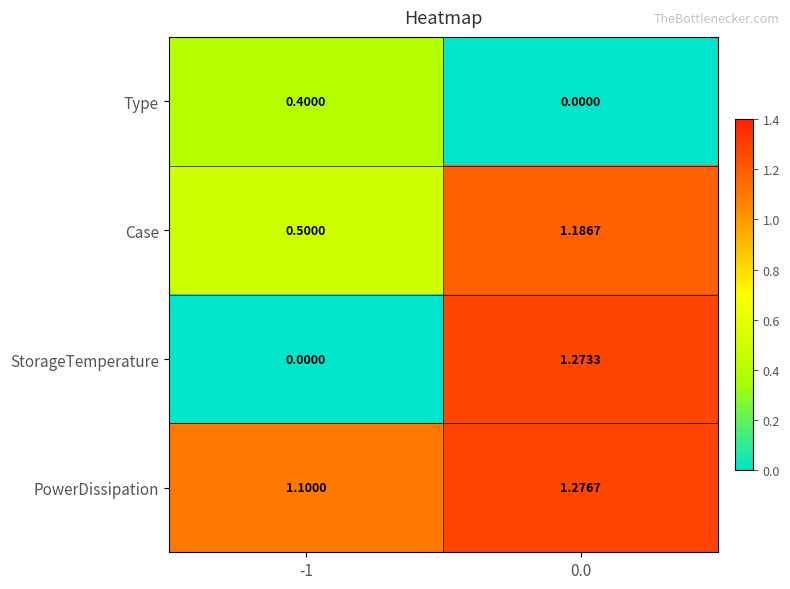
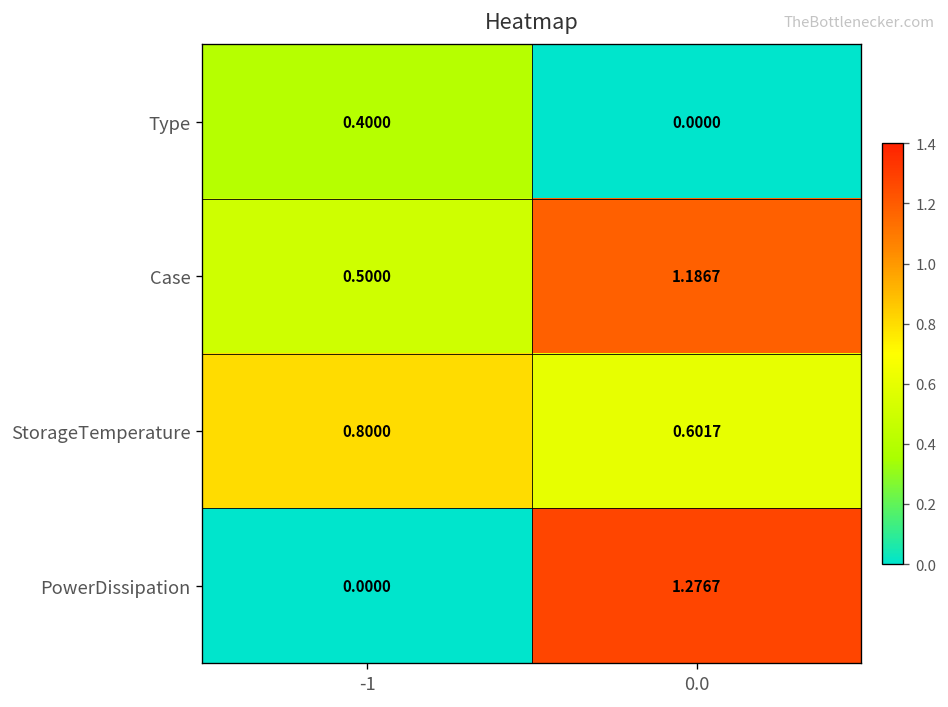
StorageTemperature, -1: 0.0000 -> 0.8000
StorageTemperature, 0.0: 1.2733 -> 0.6017
PowerDissipation, -1: 1.1000 -> 0.0000
